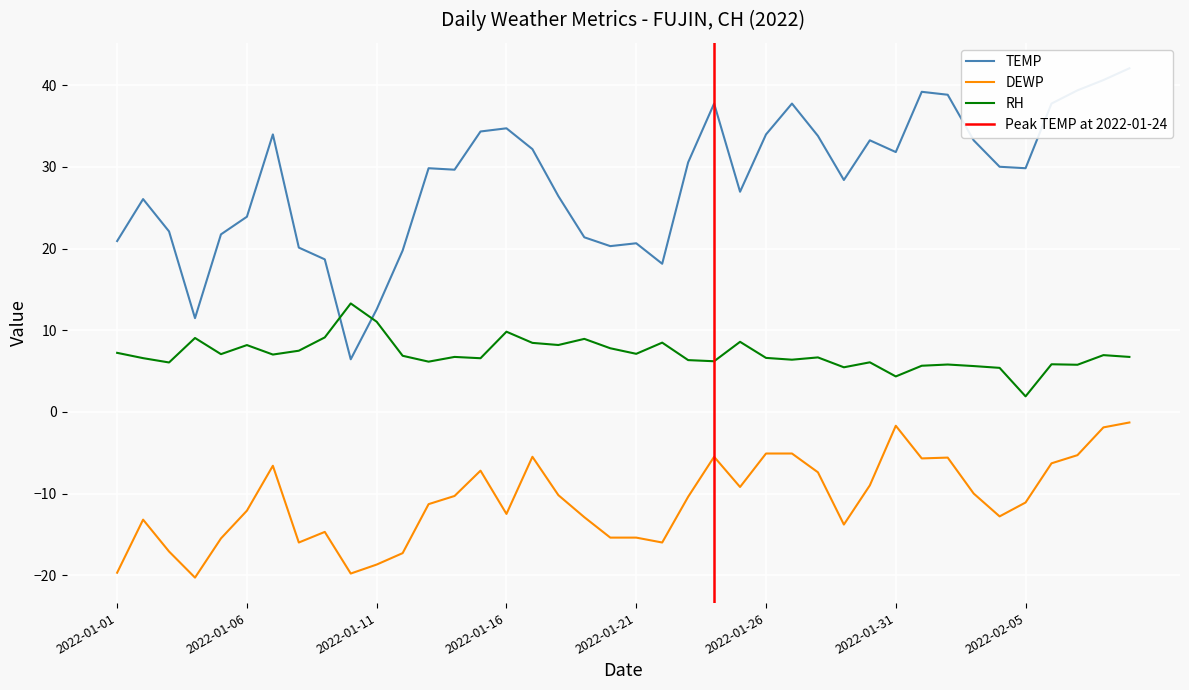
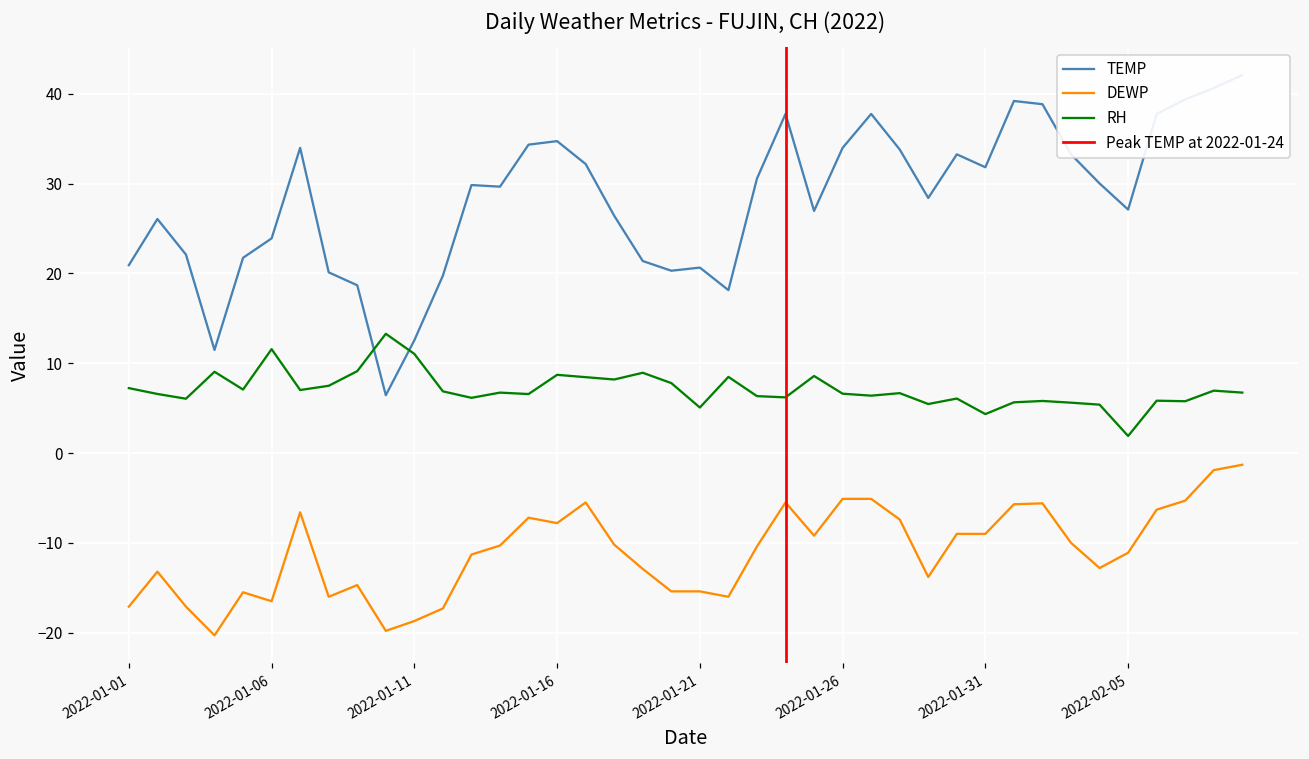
DEWP, 2022-01-01: -20 -> -17
DEWP, 2022-01-06: -12 -> -17
RH, 2022-01-06: 8 -> 12
DEWP, 2022-01-16: -13 -> -8
RH, 2022-01-16: 10 -> 9
RH, 2022-01-21: 7 -> 5
DEWP, 2022-01-31: -2 -> -9
TEMP, 2022-02-05: 30 -> 27
